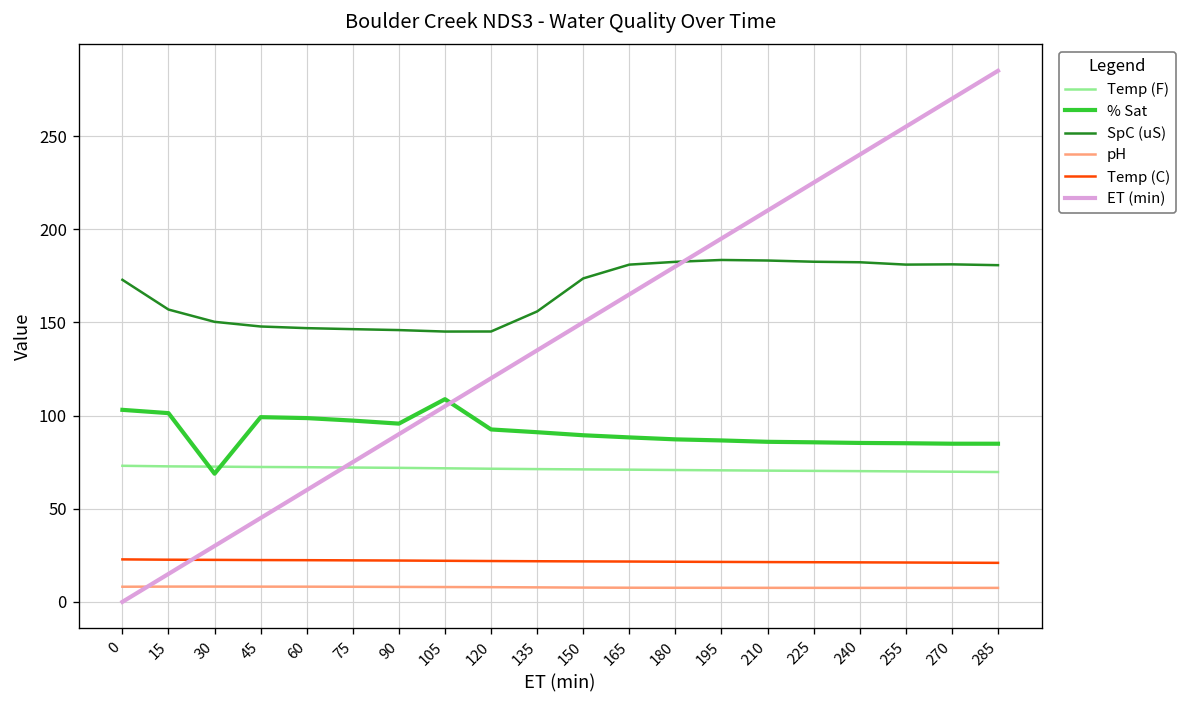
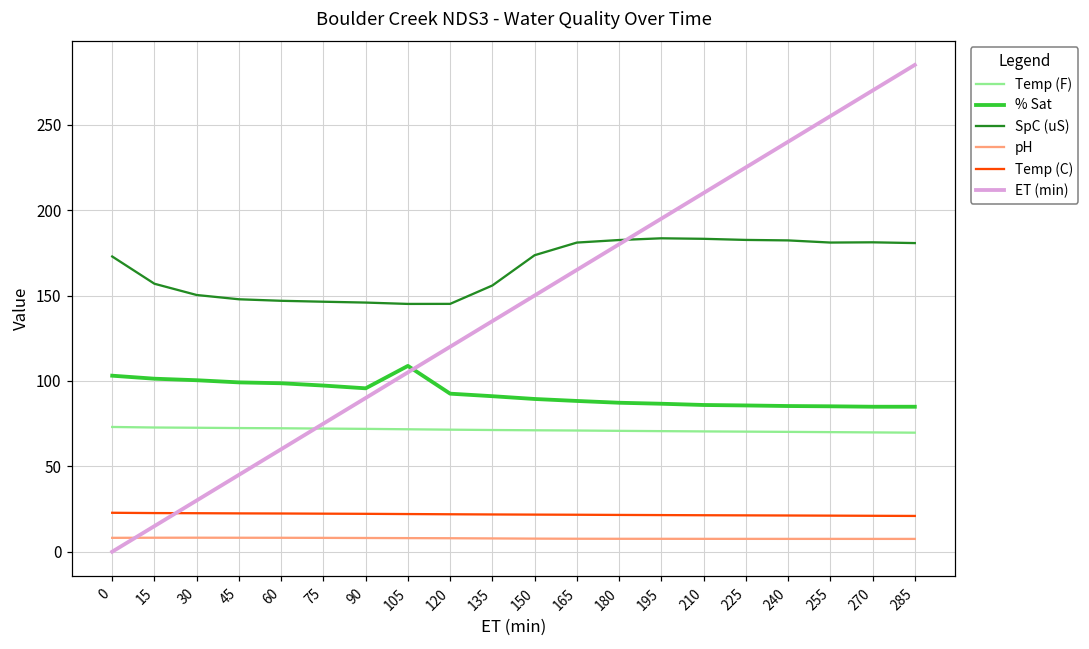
% Sat, 30: 69 -> 100
